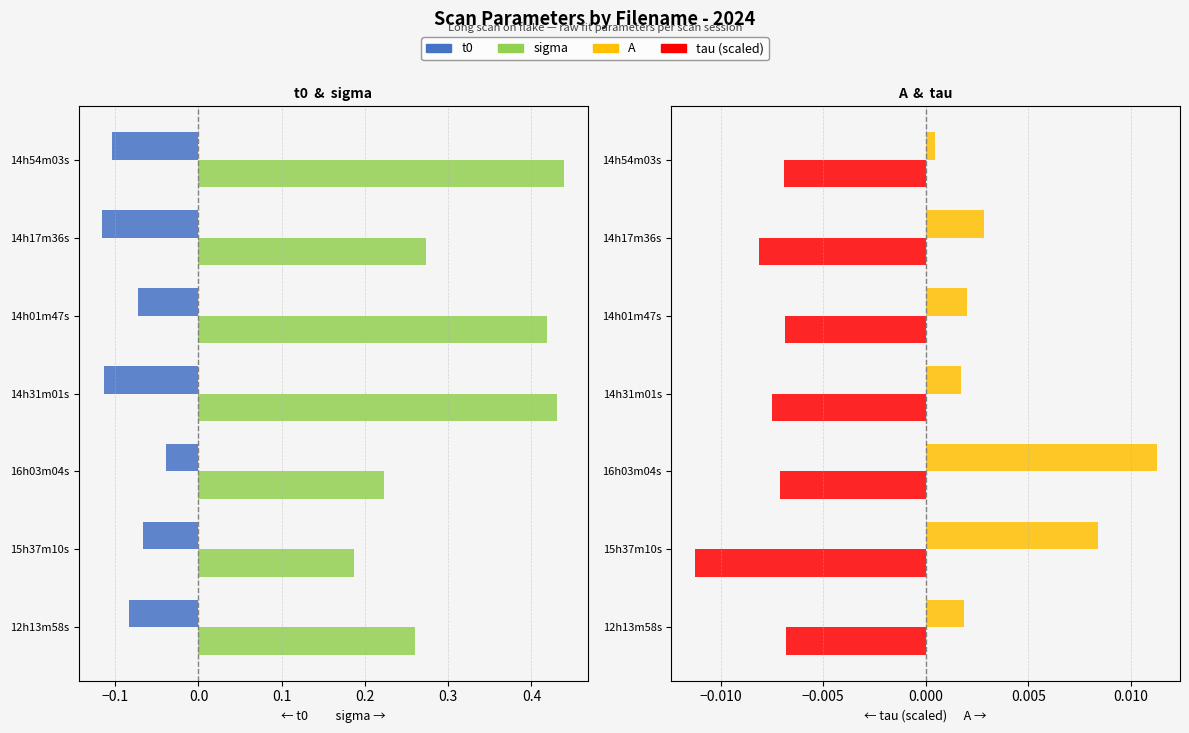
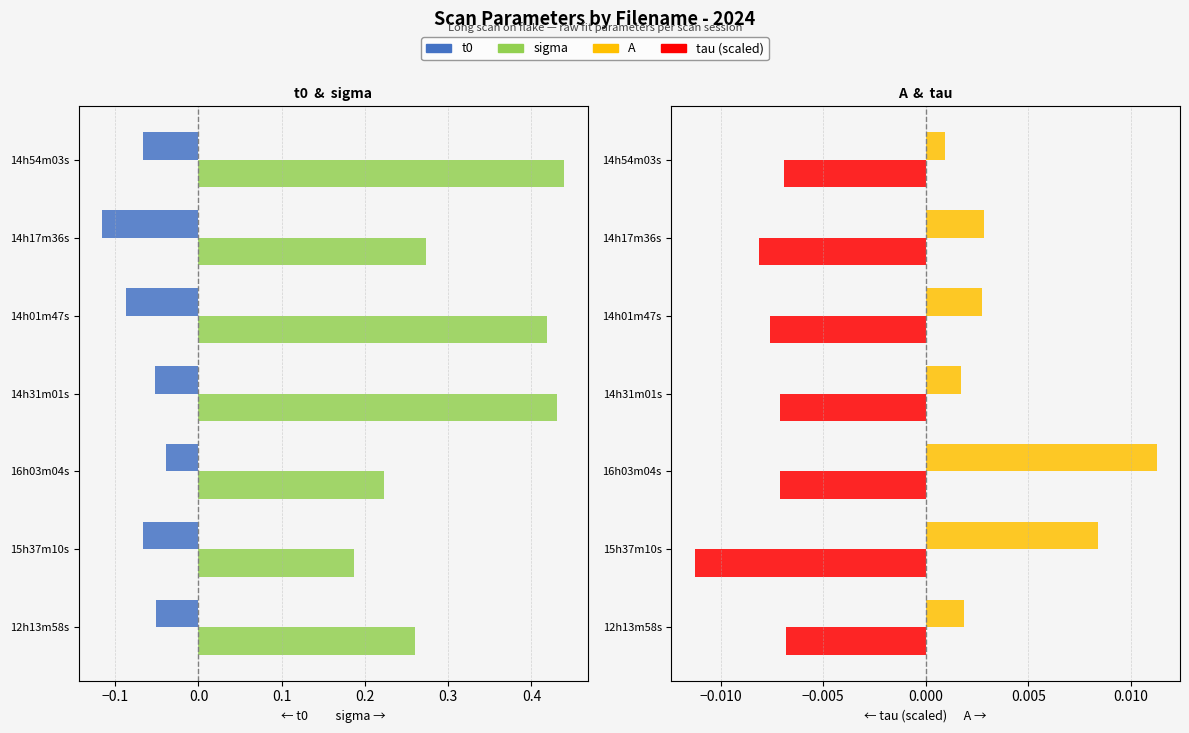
t0 & sigma, t0, 14h54m03s: -0.10 -> -0.07
t0 & sigma, t0, 14h01m47s: -0.07 -> -0.09
t0 & sigma, t0, 14h31m01s: -0.11 -> -0.05
t0 & sigma, t0, 12h13m58s: -0.08 -> -0.05
A & tau, A, 14h54m03s: 0.0004 -> 0.0009
A & tau, A, 14h01m47s: 0.0020 -> 0.0027
A & tau, tau (scaled), 14h01m47s: -0.0069 -> -0.0076
A & tau, tau (scaled), 14h31m01s: -0.0075 -> -0.0071
